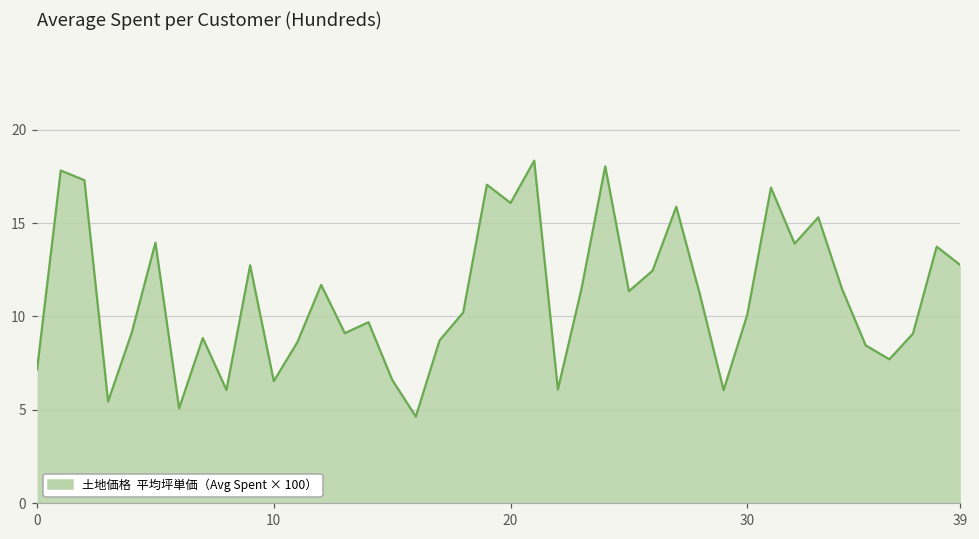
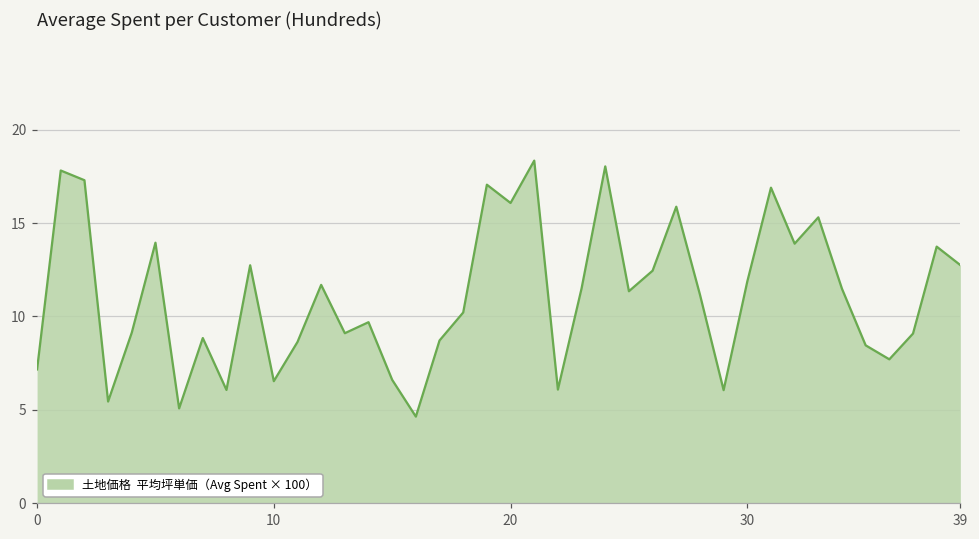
30: 10.1 -> 11.9
